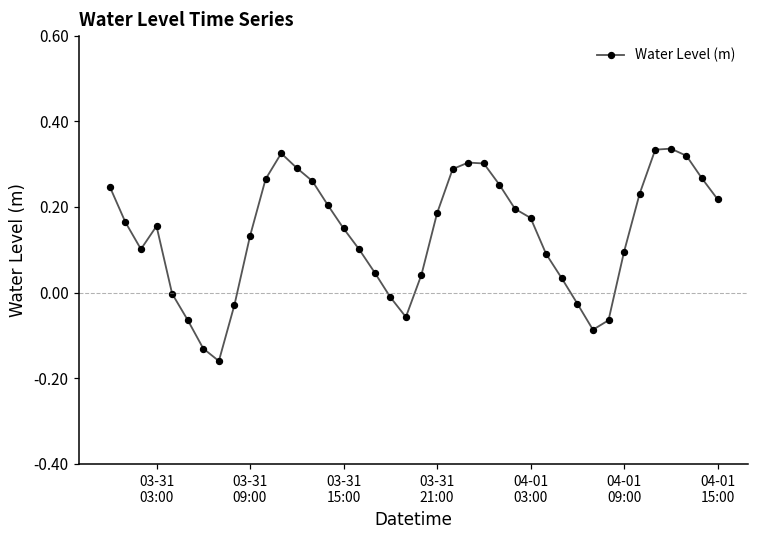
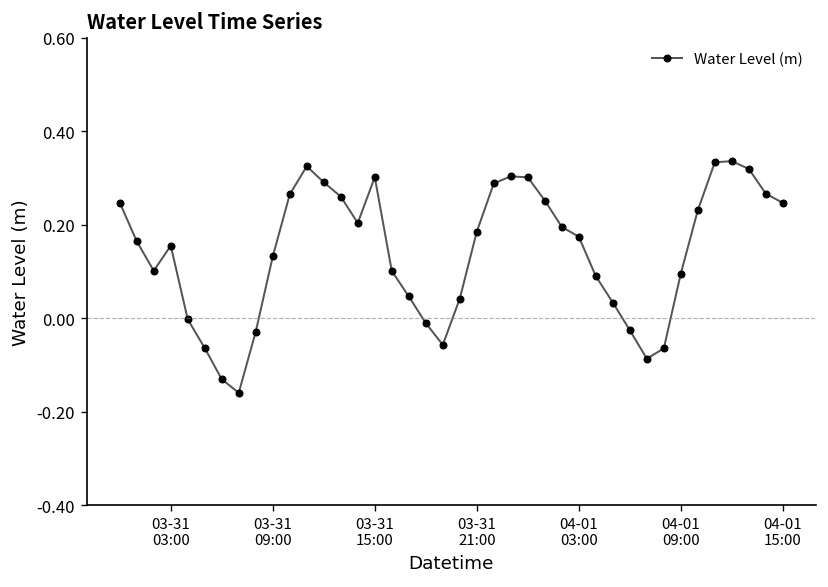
03-31 15:00: 0.15 -> 0.30
04-01 15:00: 0.22 -> 0.25
